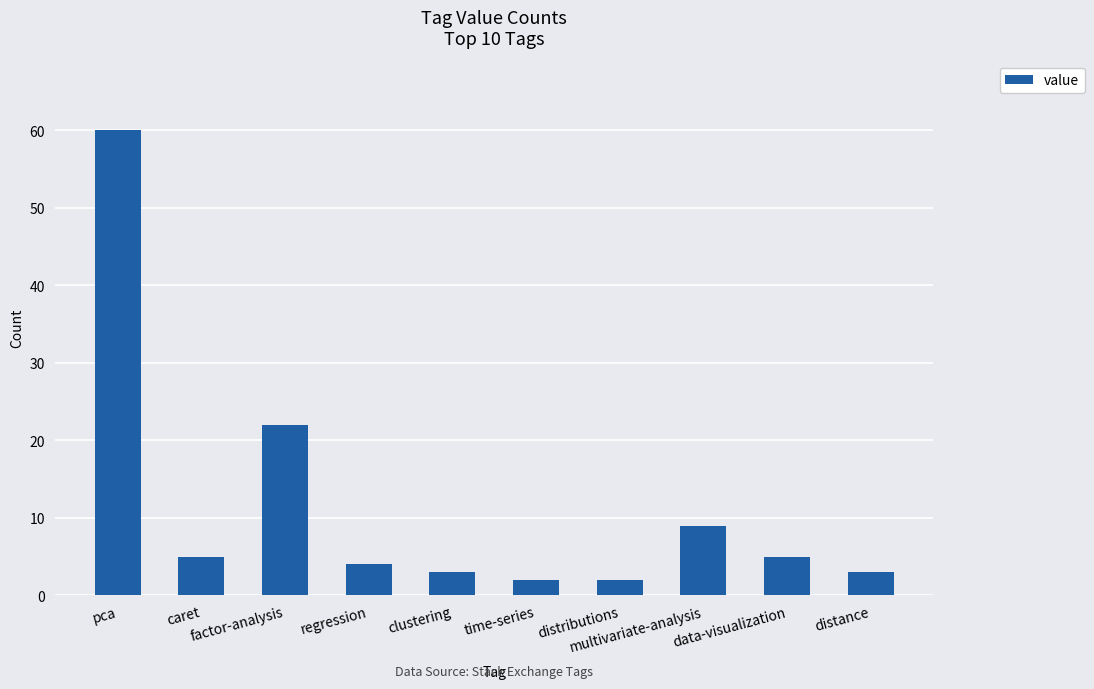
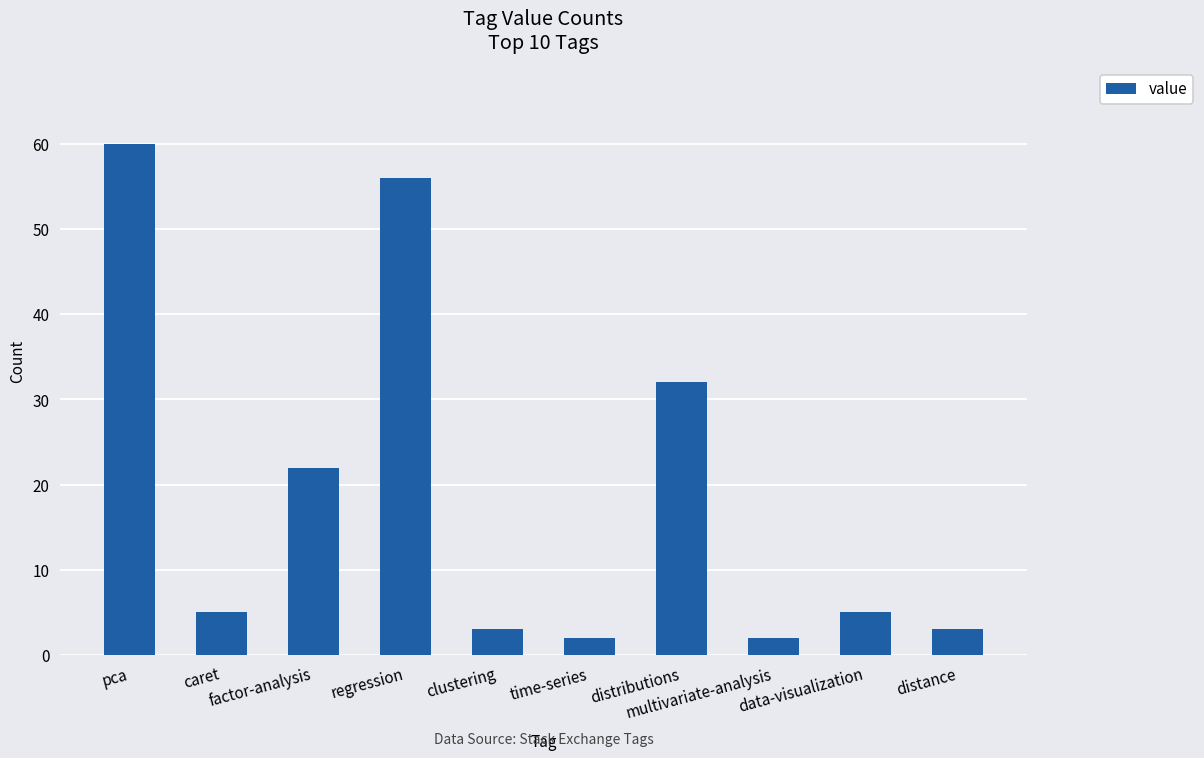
regression: 4 -> 56
distributions: 2 -> 32
multivariate-analysis: 9 -> 2
